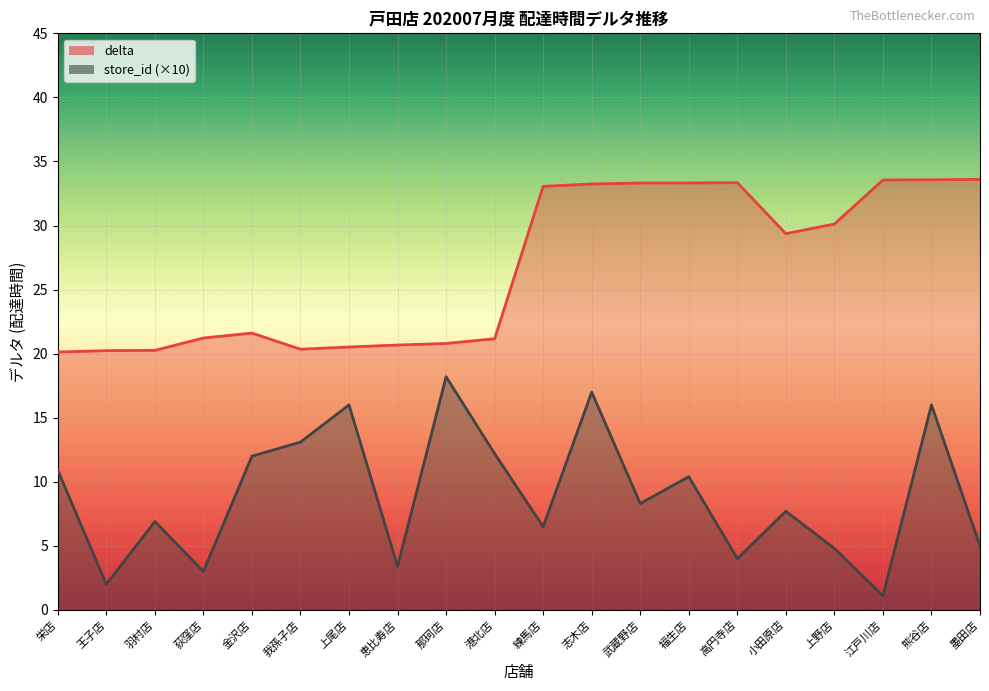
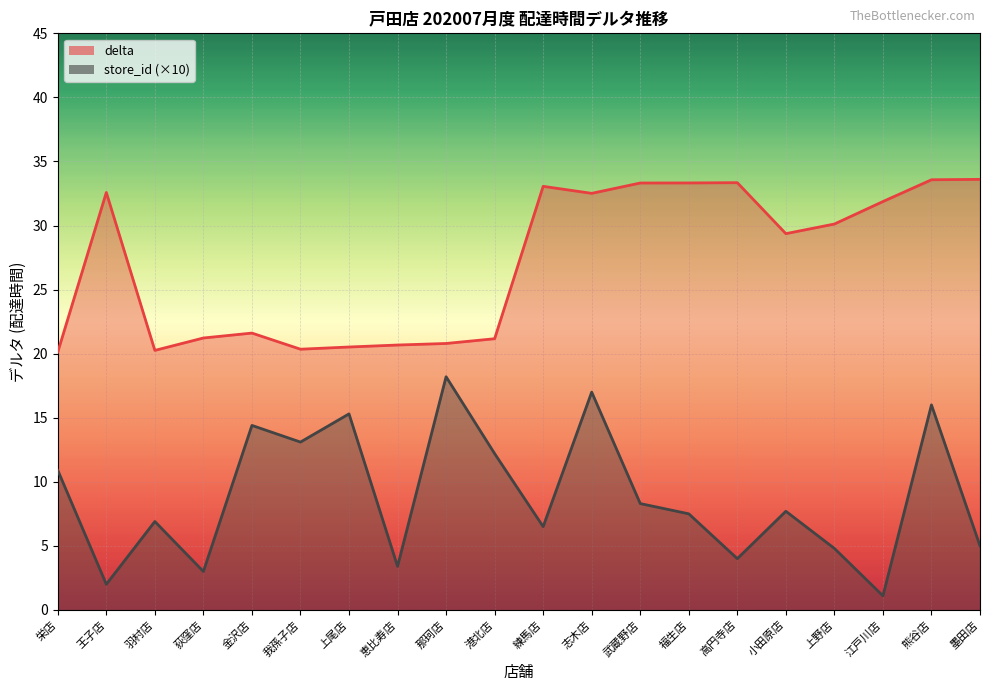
delta, 王子店: 20.2 -> 32.6
store_id (×10), 金沢店: 12.0 -> 14.4
store_id (×10), 上尾店: 16.0 -> 15.3
delta, 志木店: 33.2 -> 32.5
store_id (×10), 福生店: 10.4 -> 7.5
delta, 江戸川店: 33.6 -> 31.9
